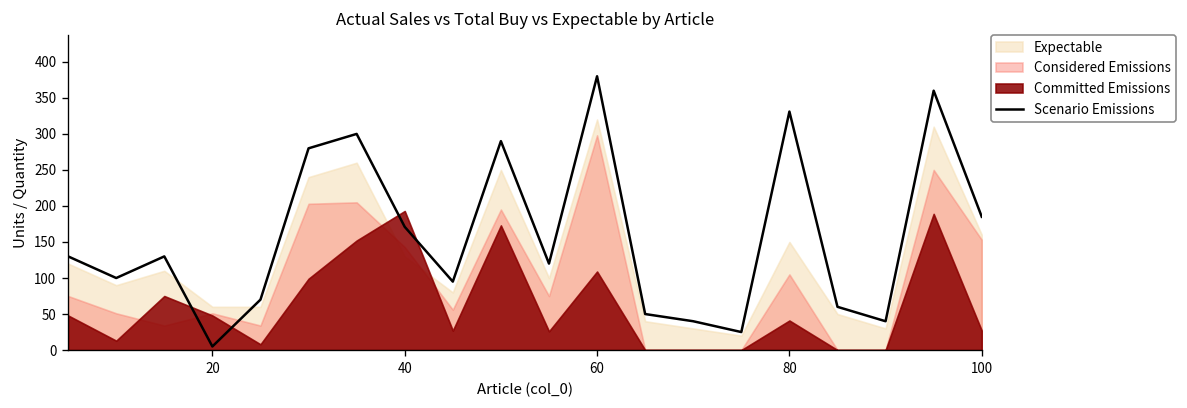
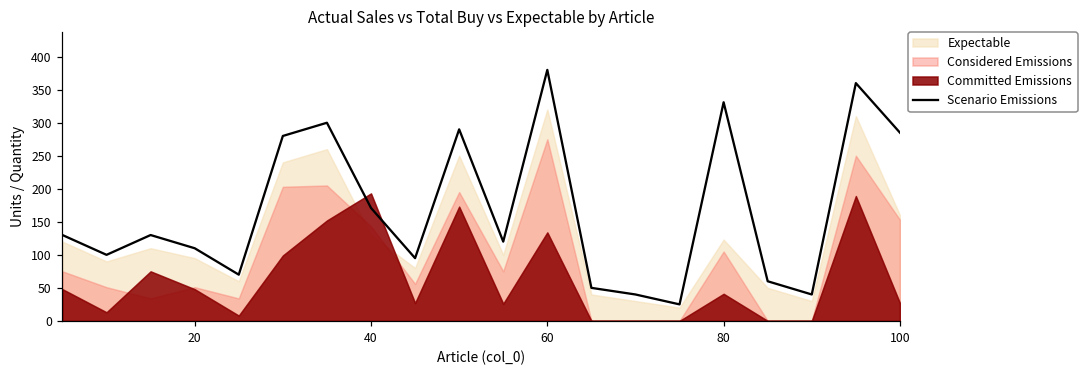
Scenario Emissions, 20: 10 -> 110
Expectable, 20: 60 -> 100
Considered Emissions, 60: 300 -> 280
Committed Emissions, 60: 110 -> 130
Expectable, 80: 150 -> 120
Scenario Emissions, 100: 190 -> 290
